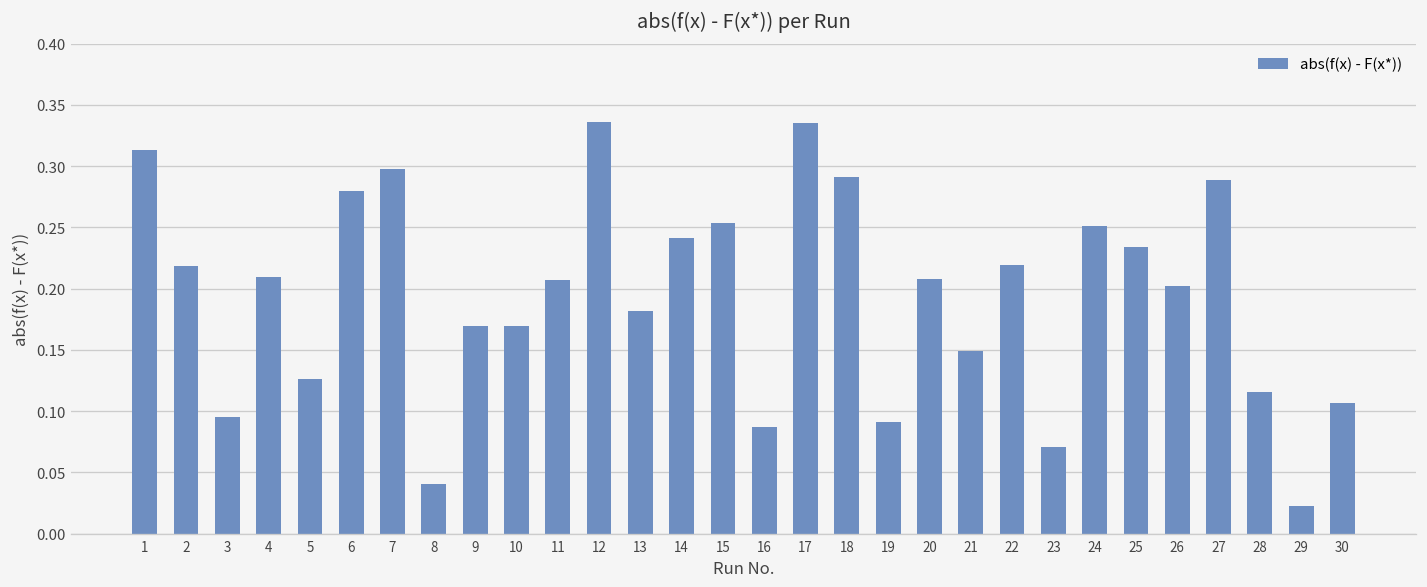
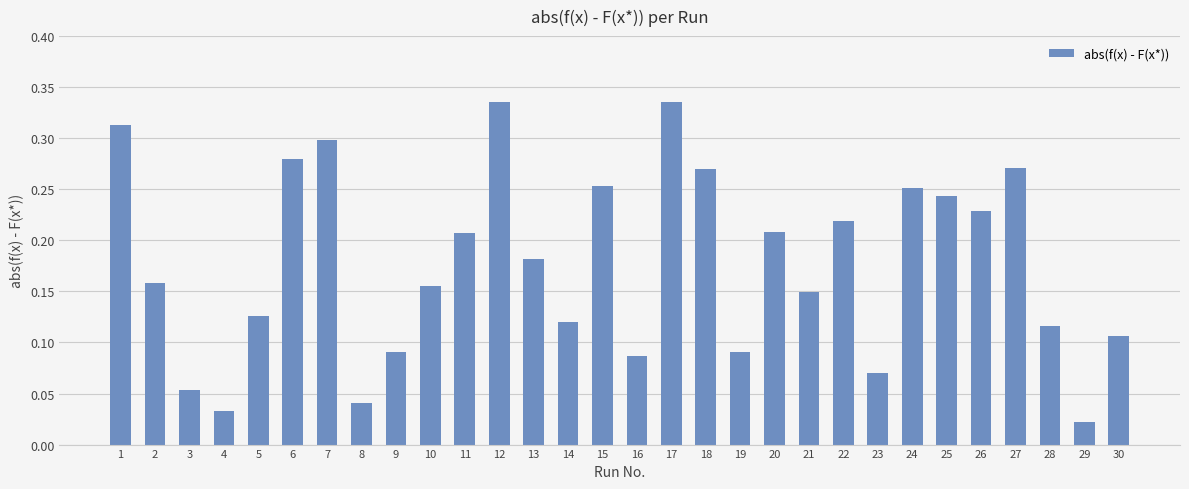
2: 0.219 -> 0.159
3: 0.095 -> 0.053
4: 0.210 -> 0.033
9: 0.170 -> 0.091
10: 0.170 -> 0.155
14: 0.241 -> 0.120
18: 0.291 -> 0.270
25: 0.234 -> 0.243
26: 0.202 -> 0.229
27: 0.289 -> 0.271
